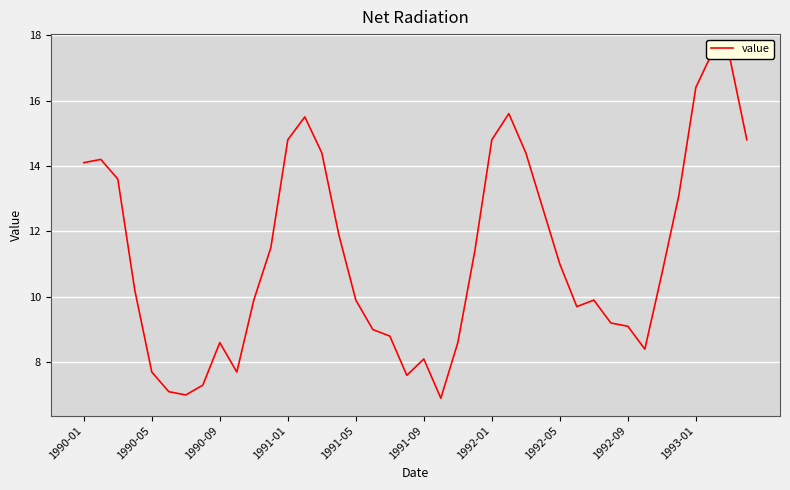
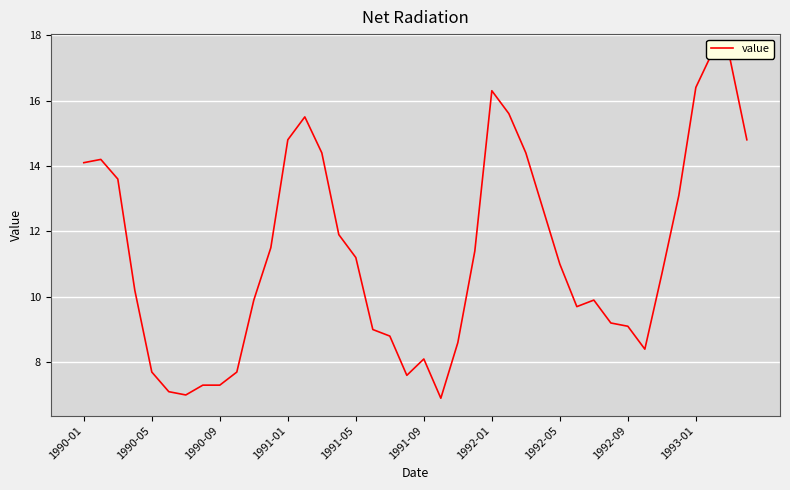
1990-09: 8.6 -> 7.3
1991-05: 9.9 -> 11.2
1992-01: 14.8 -> 16.3
